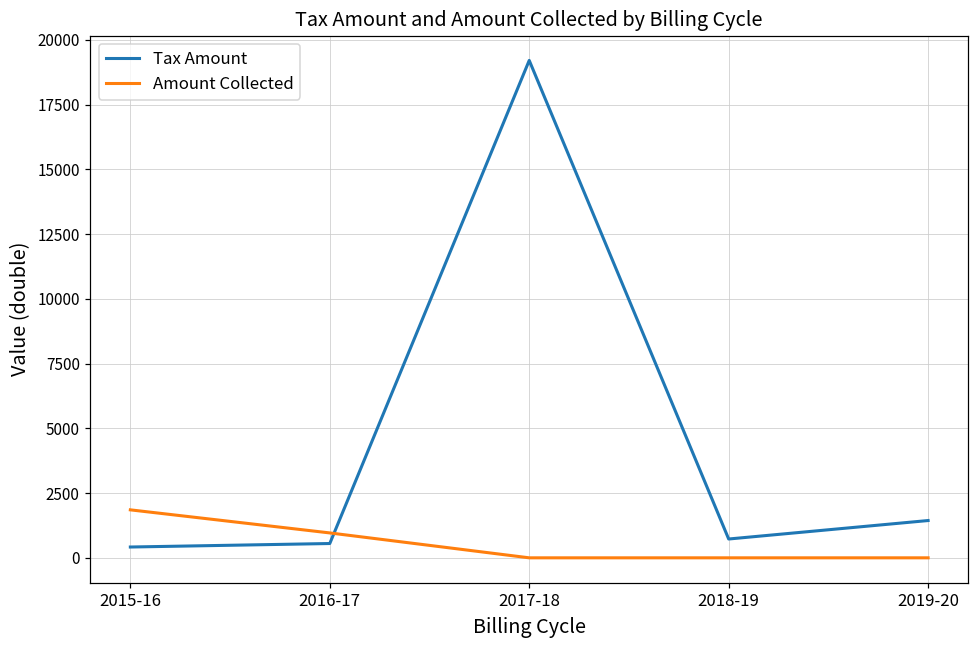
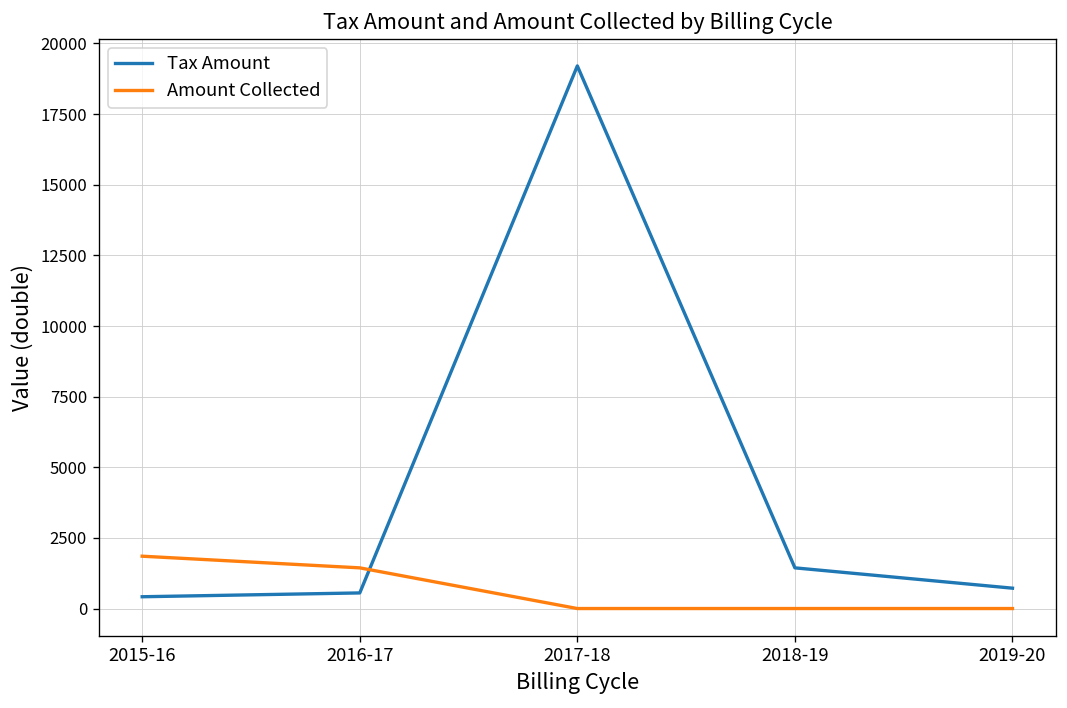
Amount Collected, 2016-17: 1000 -> 1400
Tax Amount, 2018-19: 700 -> 1400
Tax Amount, 2019-20: 1400 -> 700
